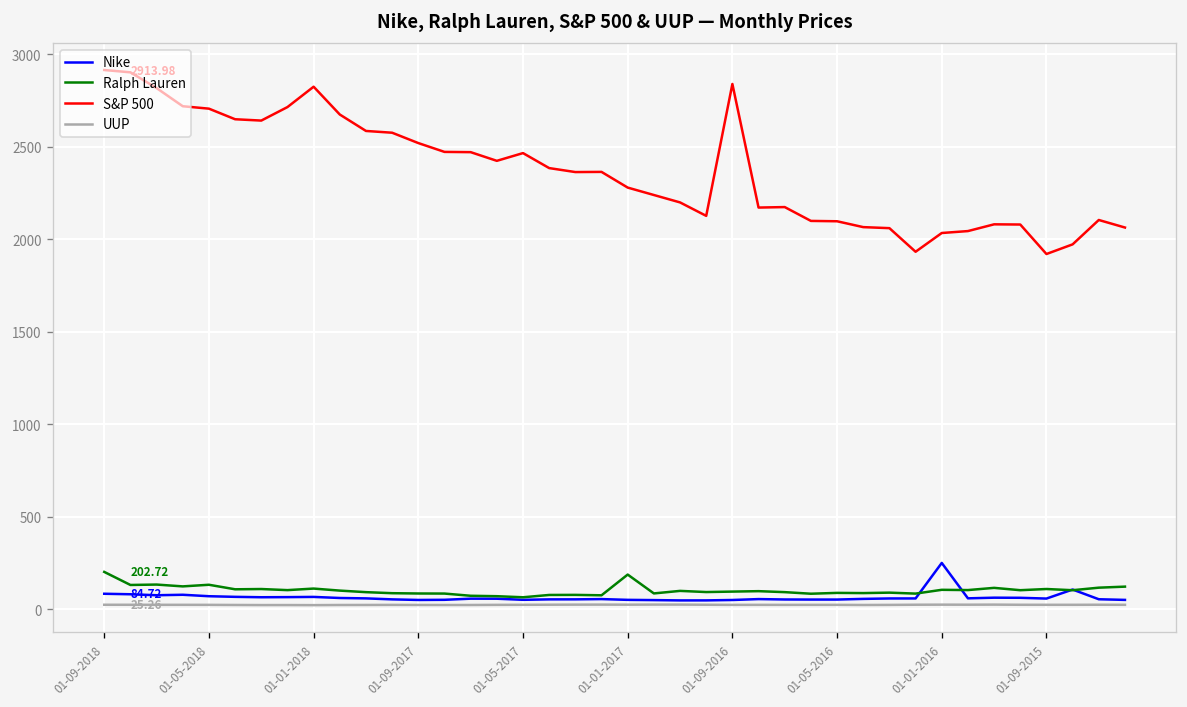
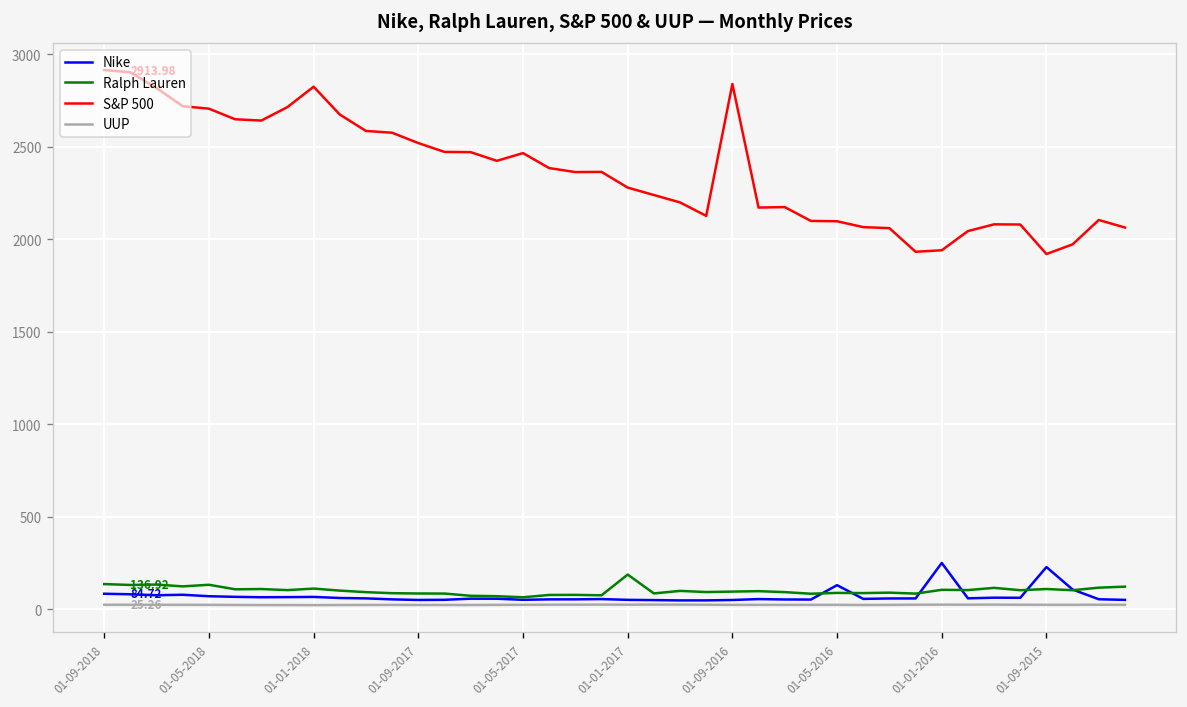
Ralph Lauren, 01-09-2018: 202.72 -> 136.92
Nike, 01-05-2016: 50 -> 130
S&P 500, 01-01-2016: 2030 -> 1940
Nike, 01-09-2015: 60 -> 230
